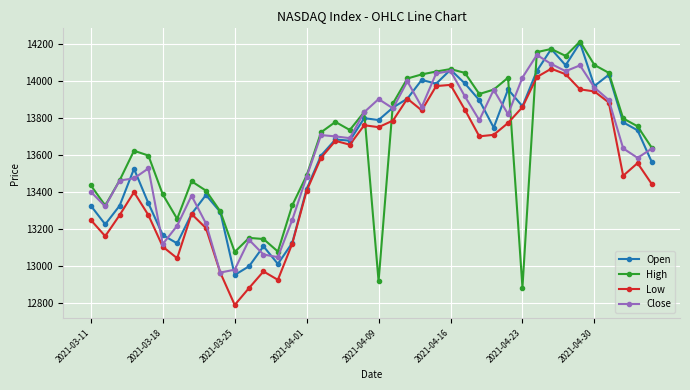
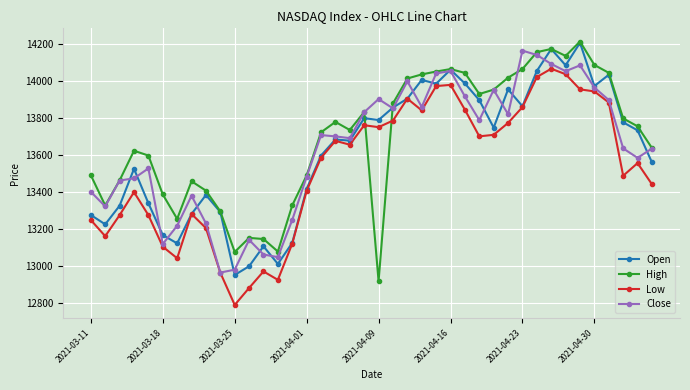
Open, 2021-03-11: 13320 -> 13270
High, 2021-03-11: 13430 -> 13490
High, 2021-04-23: 12880 -> 14060
Close, 2021-04-23: 14020 -> 14160
